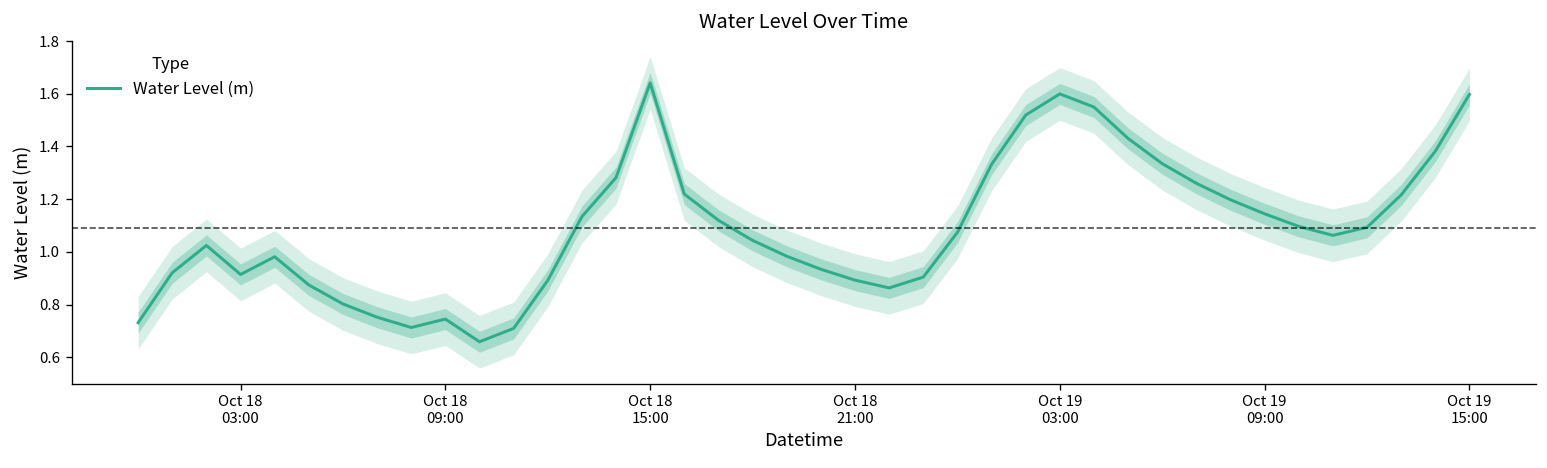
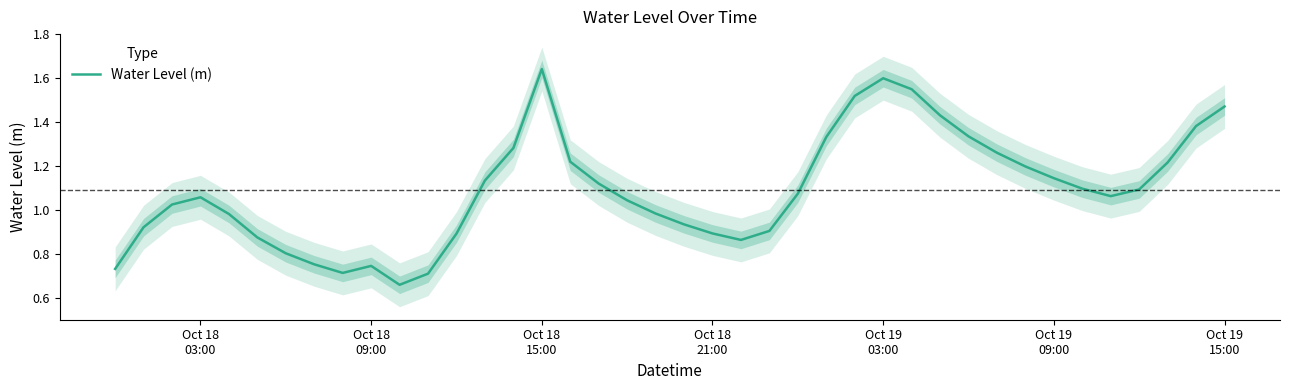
Water Level (m), Oct 18 03:00: 0.91 -> 1.06
Water Level (m), Oct 19 15:00: 1.60 -> 1.47
